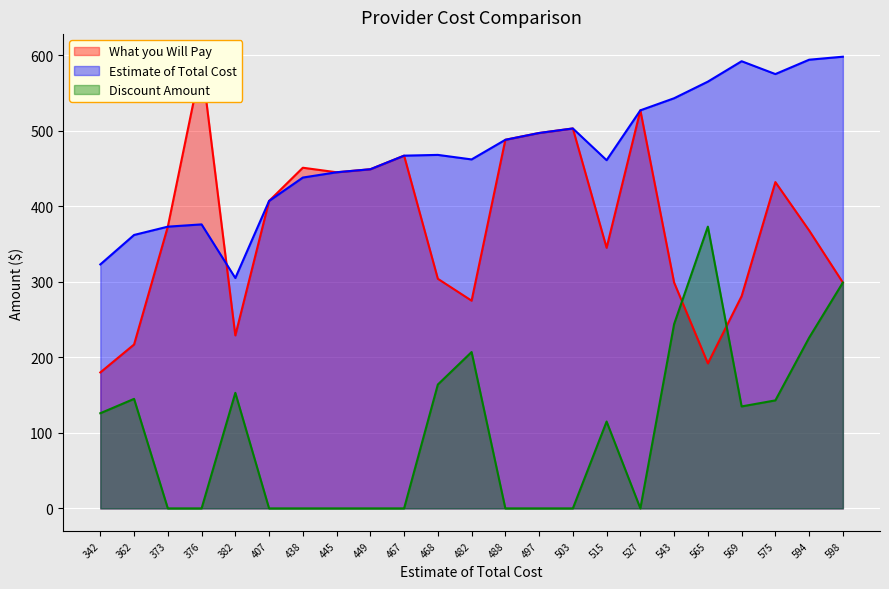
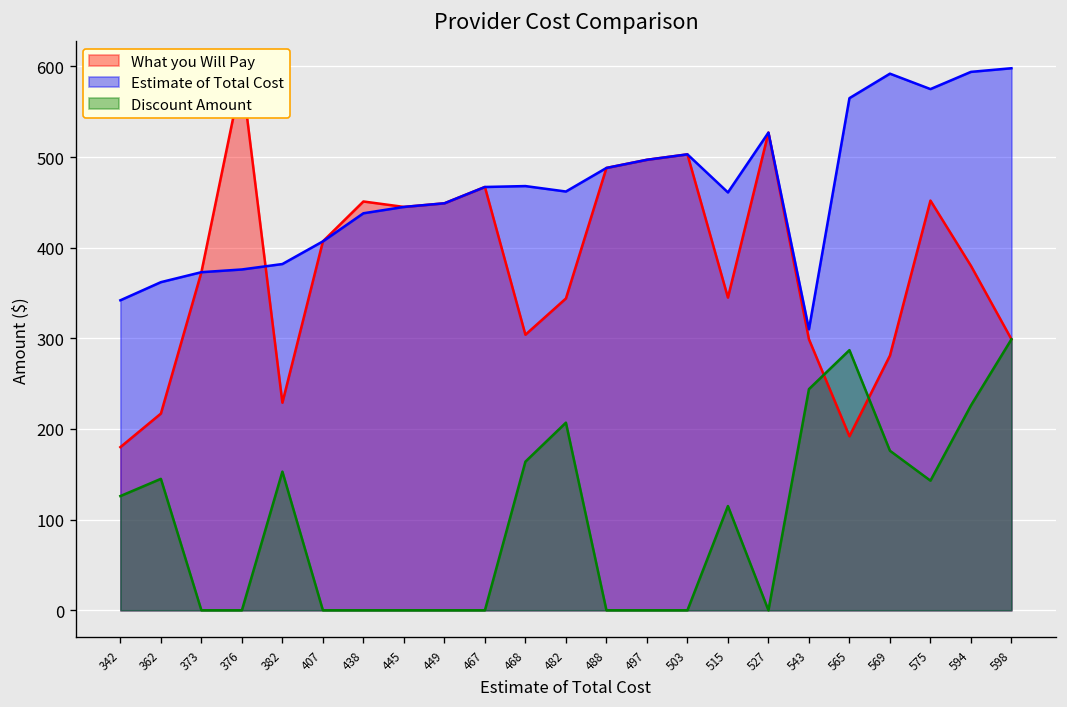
Estimate of Total Cost, 342: 320 -> 340
Estimate of Total Cost, 382: 310 -> 380
What you Will Pay, 482: 280 -> 340
Estimate of Total Cost, 543: 540 -> 310
Discount Amount, 565: 370 -> 290
Discount Amount, 569: 140 -> 180
What you Will Pay, 575: 430 -> 450
What you Will Pay, 594: 370 -> 380
